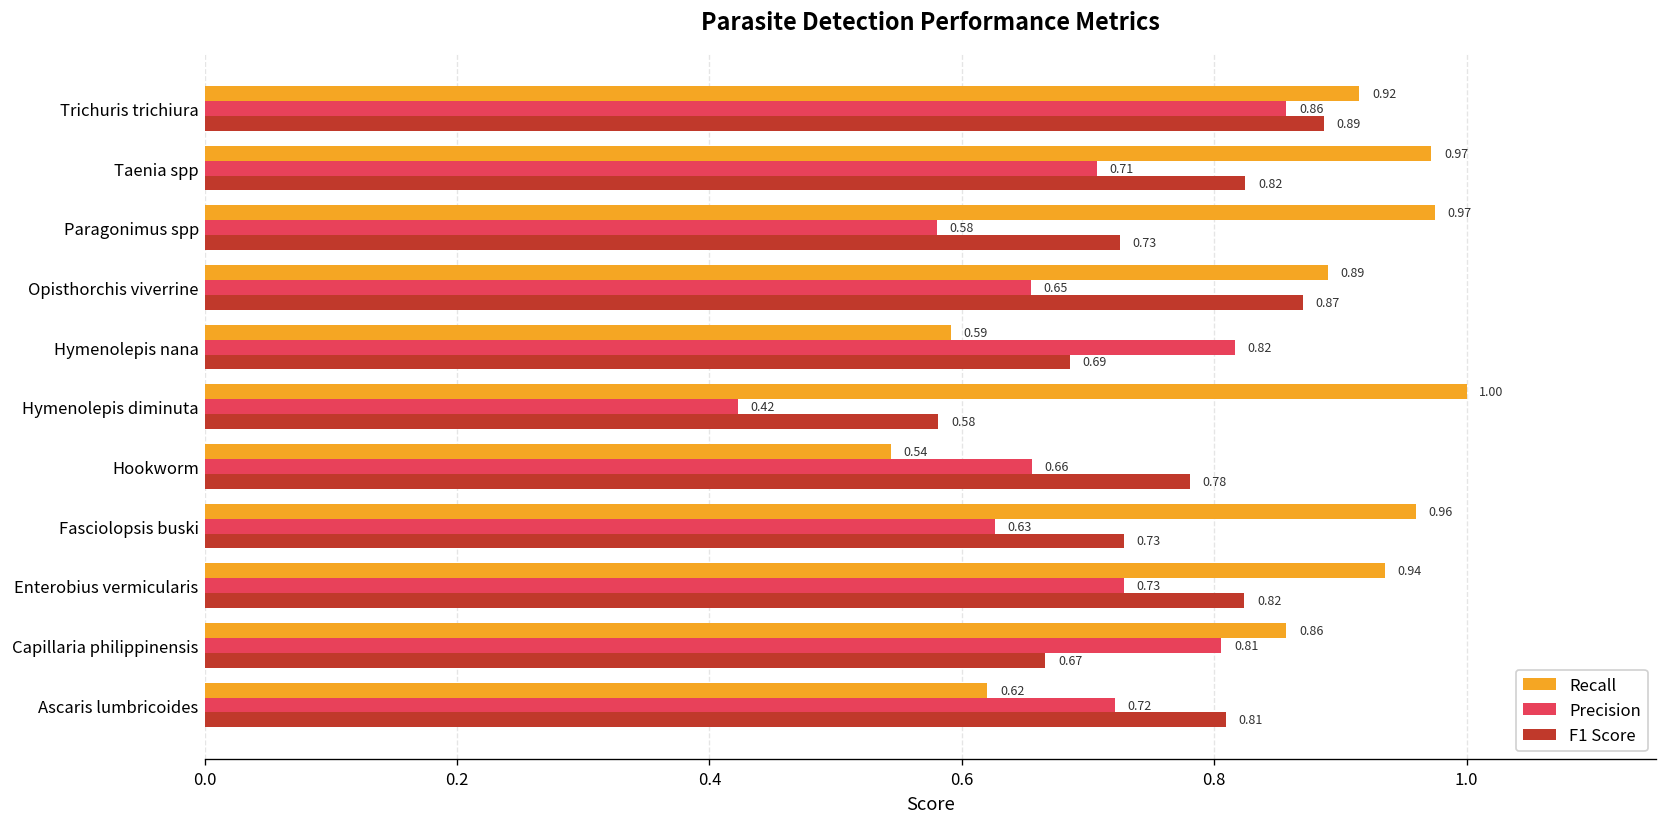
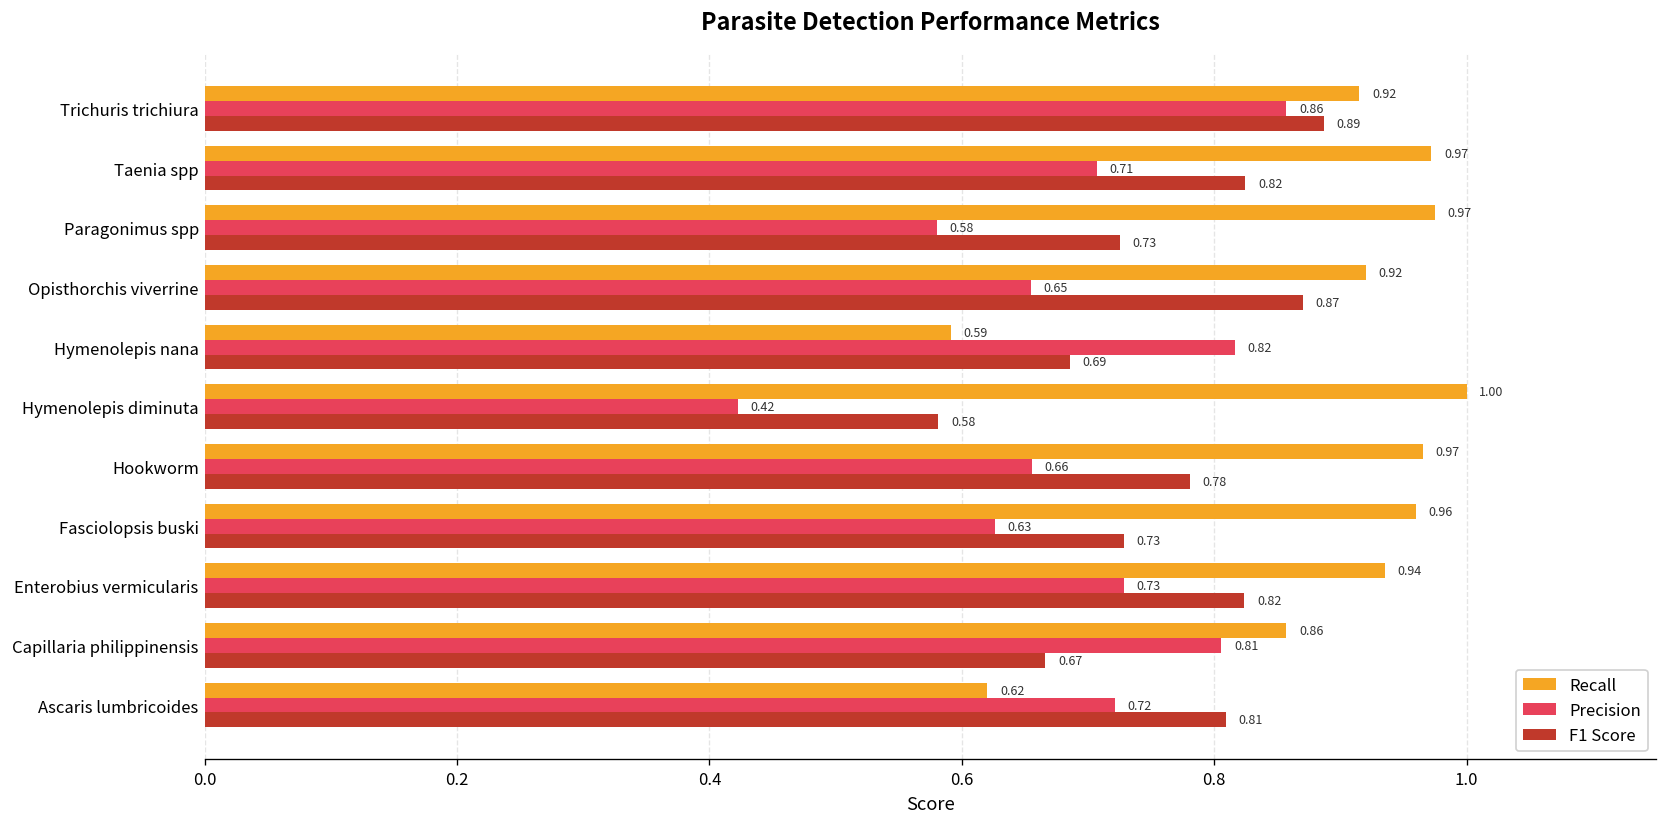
Recall, Opisthorchis viverrine: 0.89 -> 0.92
Recall, Hookworm: 0.54 -> 0.97
